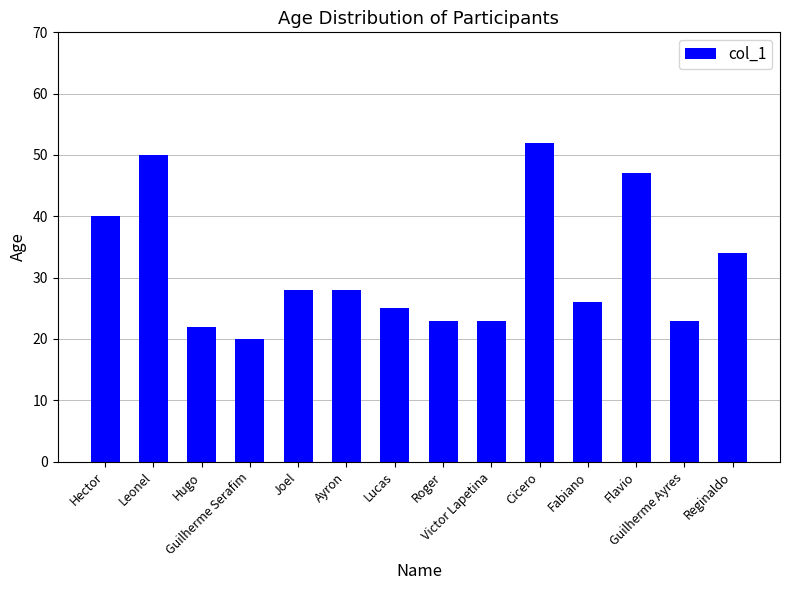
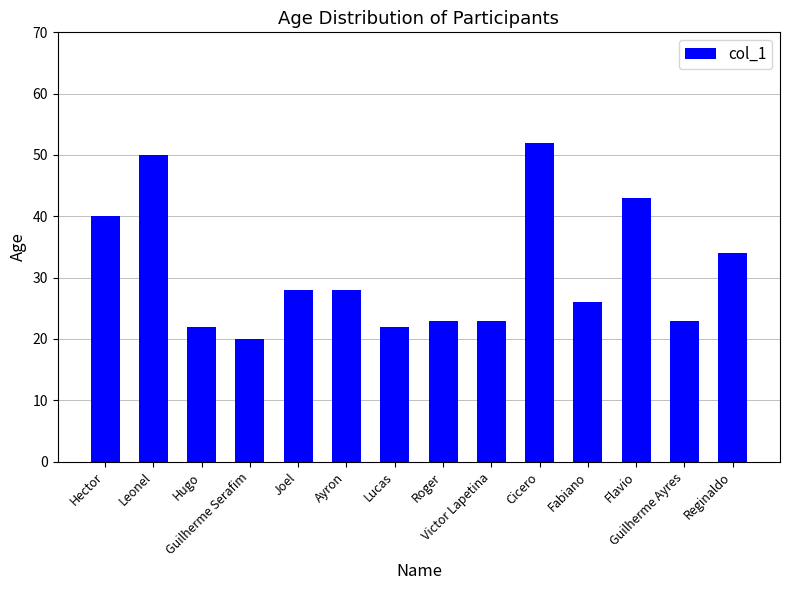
Lucas: 25 -> 22
Flavio: 47 -> 43
